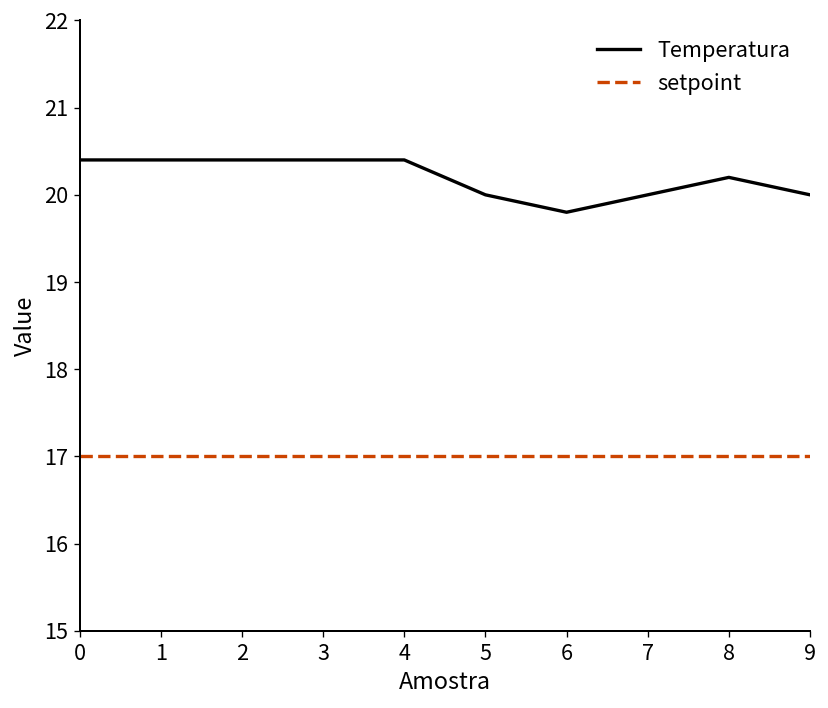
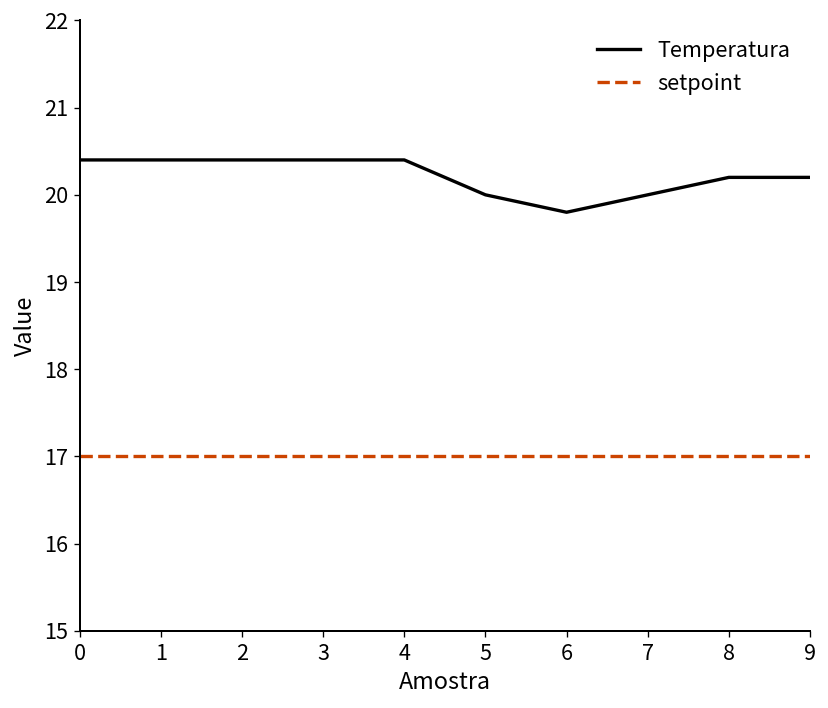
Temperatura, 9: 20.0 -> 20.2
